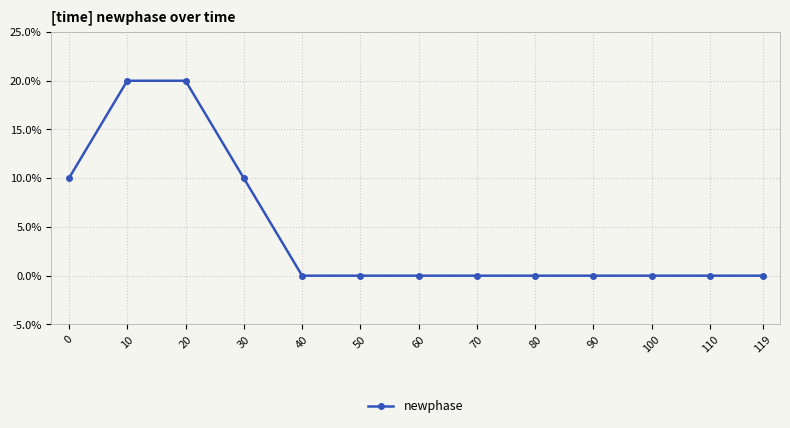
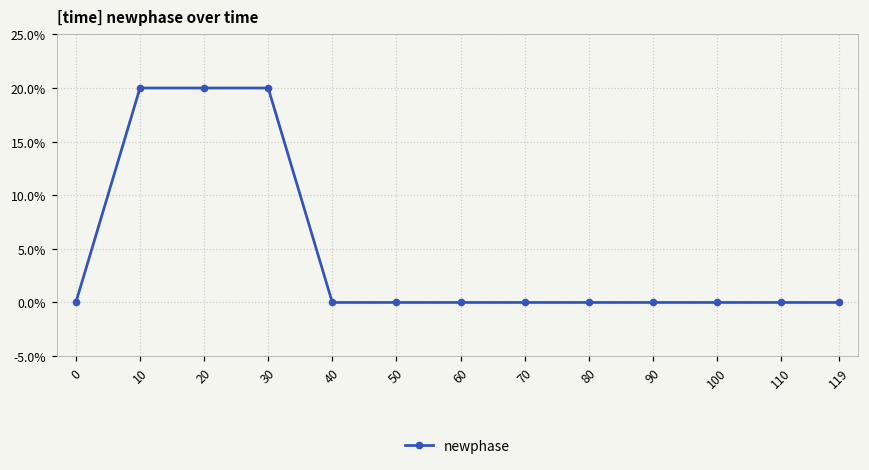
0: 10% -> 0%
30: 10% -> 20%
